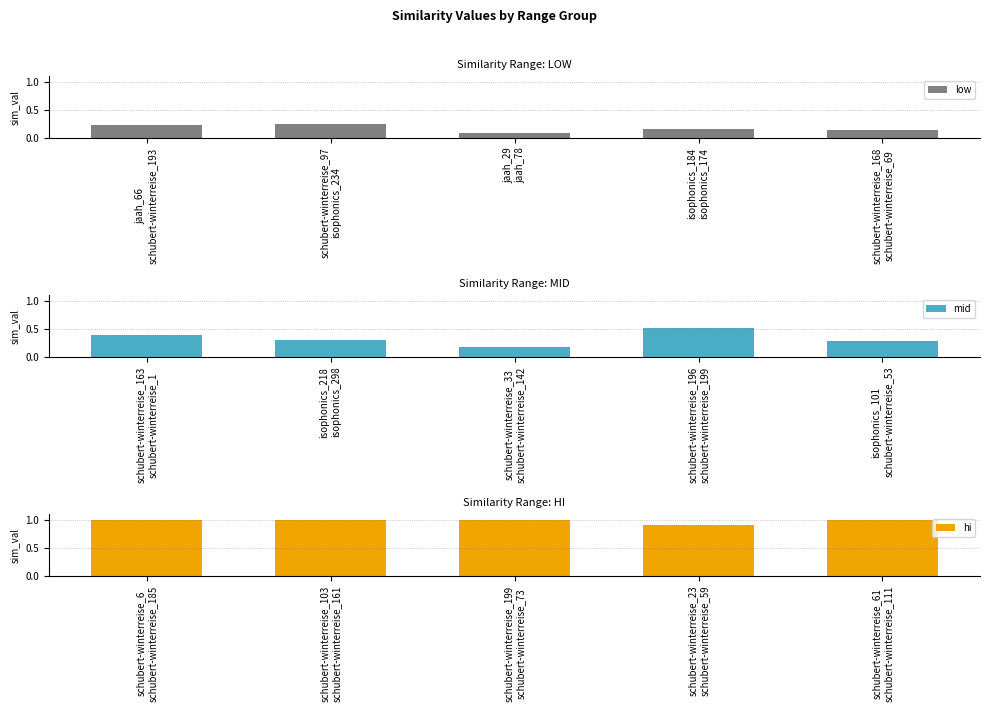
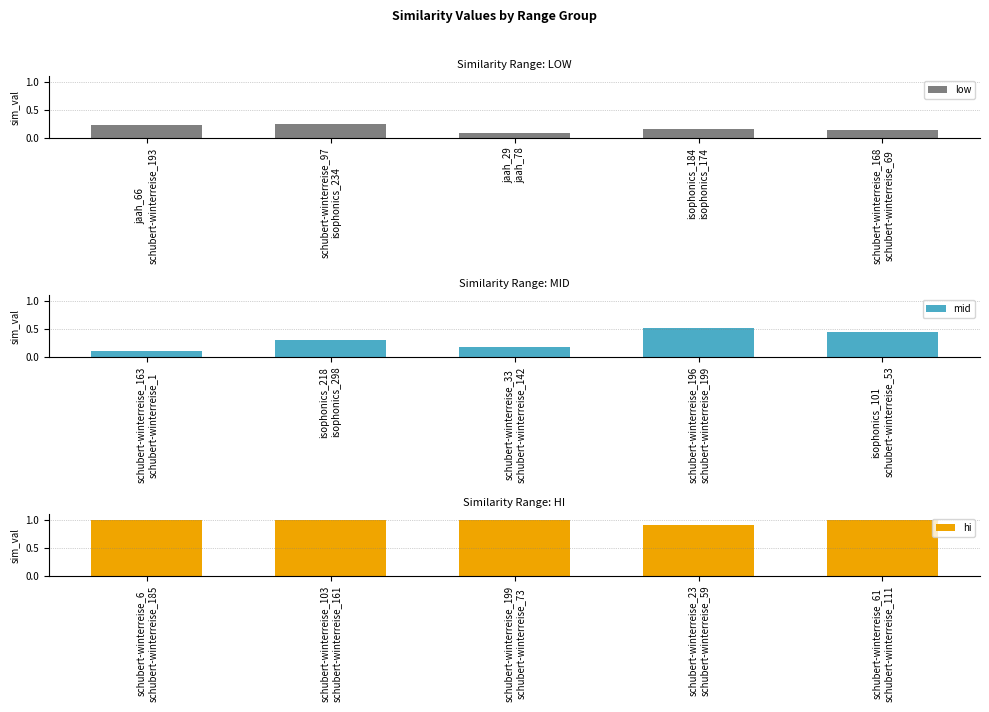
Similarity Range: MID, schubert-winterreise_163 schubert-winterreise_1: 0.4 -> 0.1
Similarity Range: MID, isophonics_101 schubert-winterreise_53: 0.3 -> 0.4
